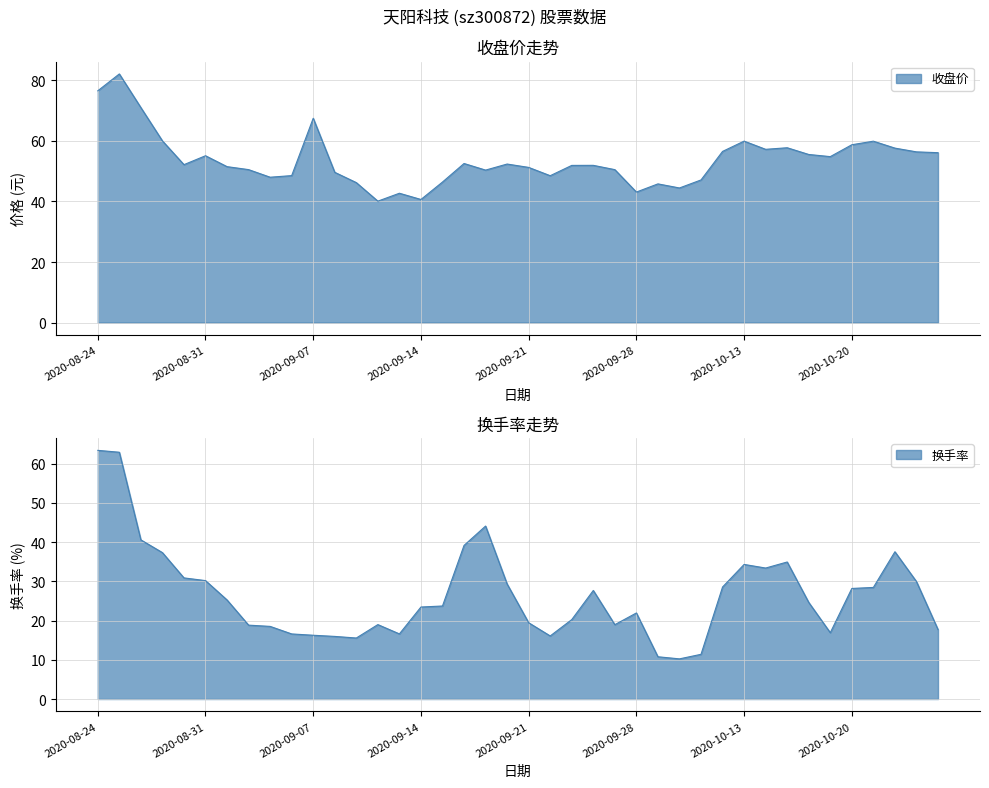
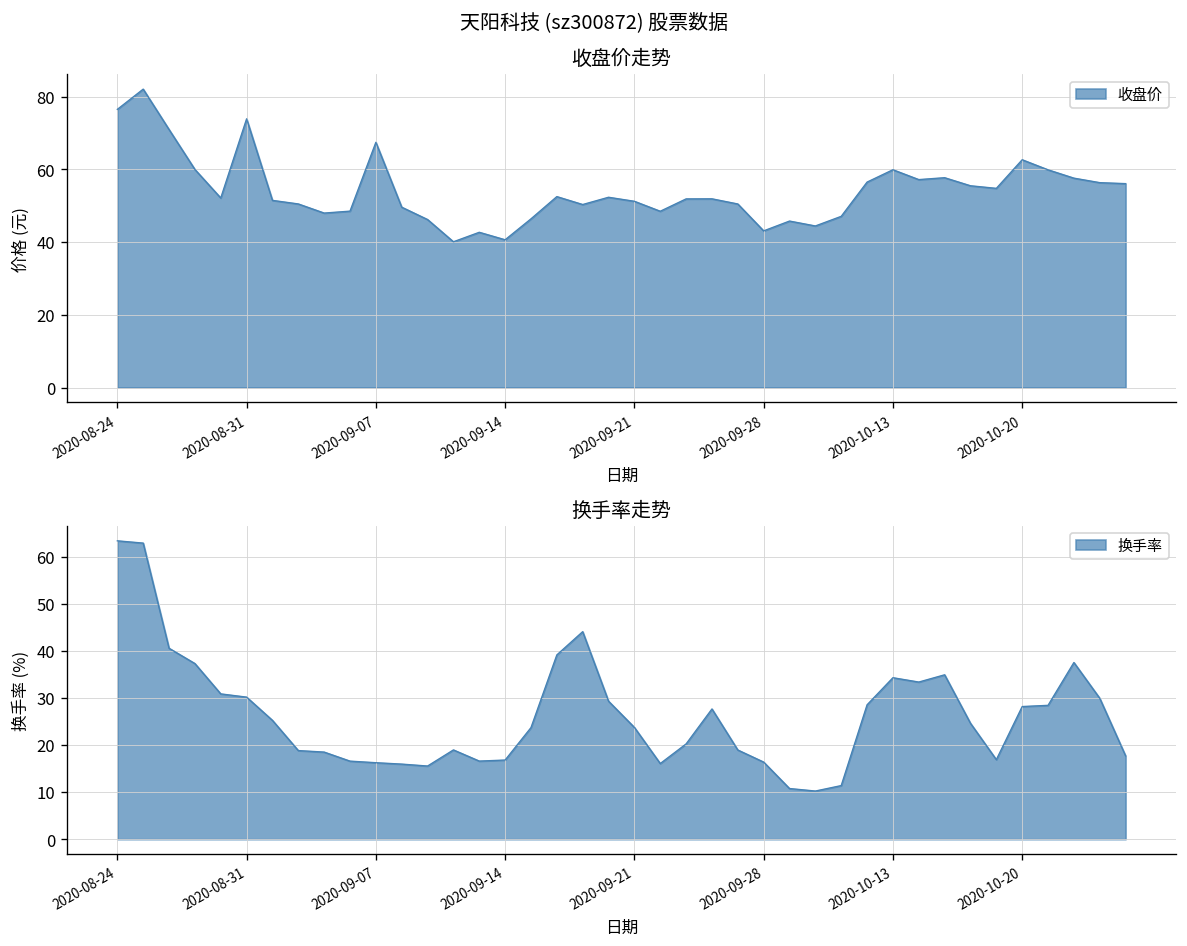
收盘价走势, 2020-08-31: 55 -> 74
收盘价走势, 2020-10-20: 59 -> 63
换手率走势, 2020-09-14: 23 -> 17
换手率走势, 2020-09-21: 19 -> 24
换手率走势, 2020-09-28: 22 -> 16
